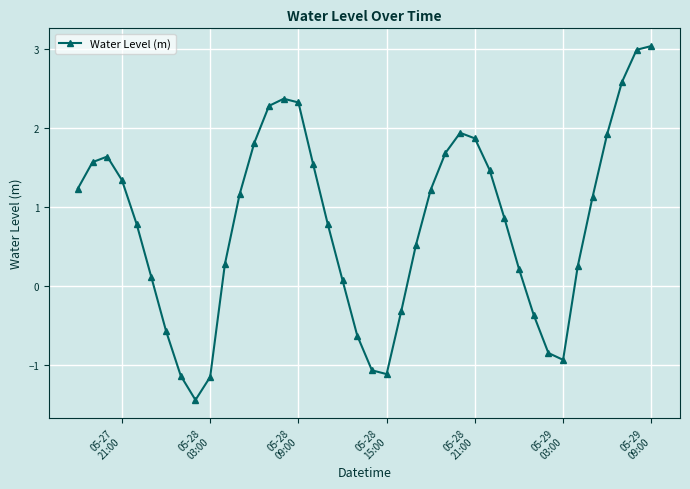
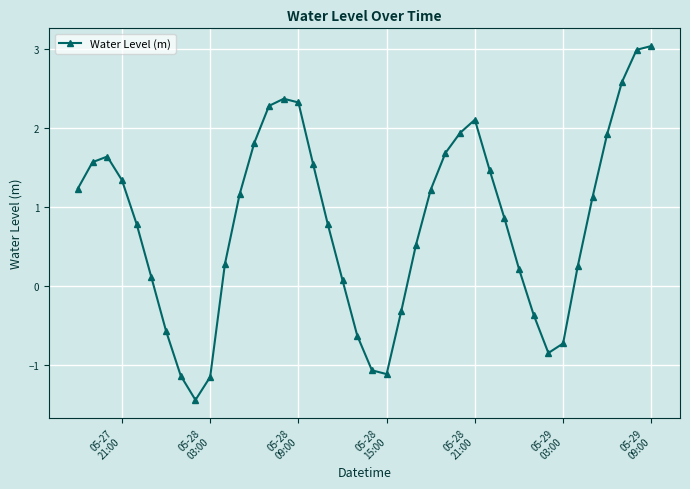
05-28 21:00: 1.9 -> 2.1
05-29 03:00: -0.9 -> -0.7
